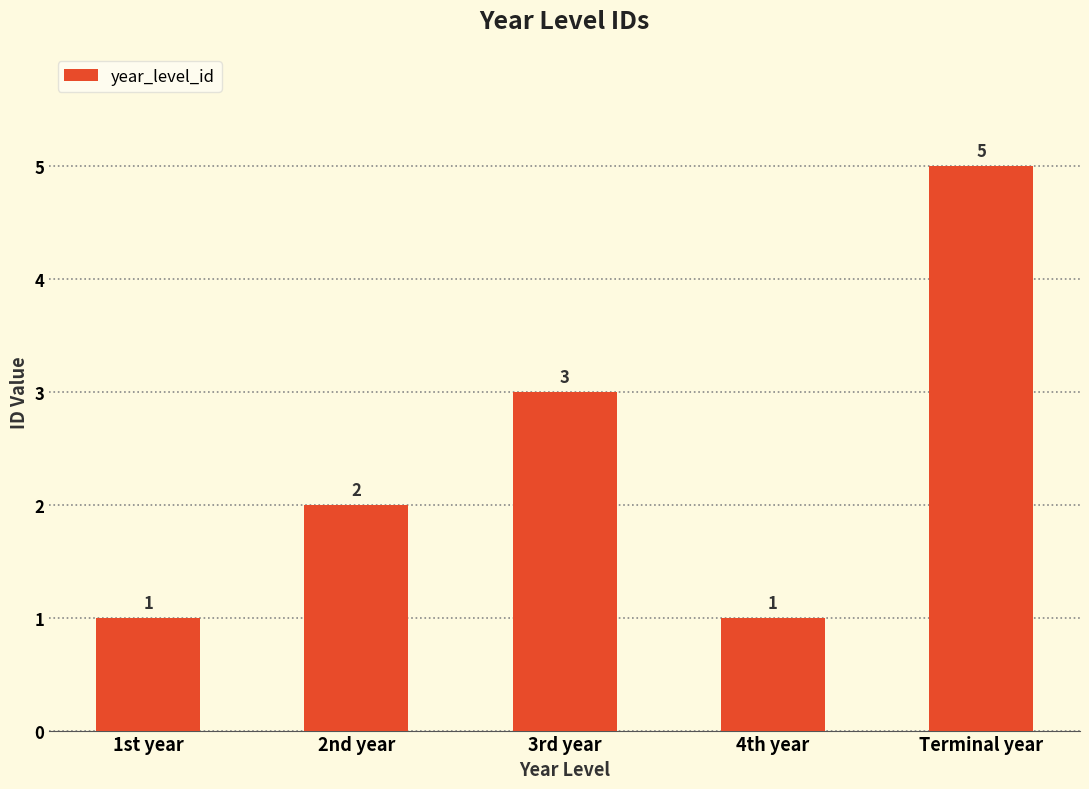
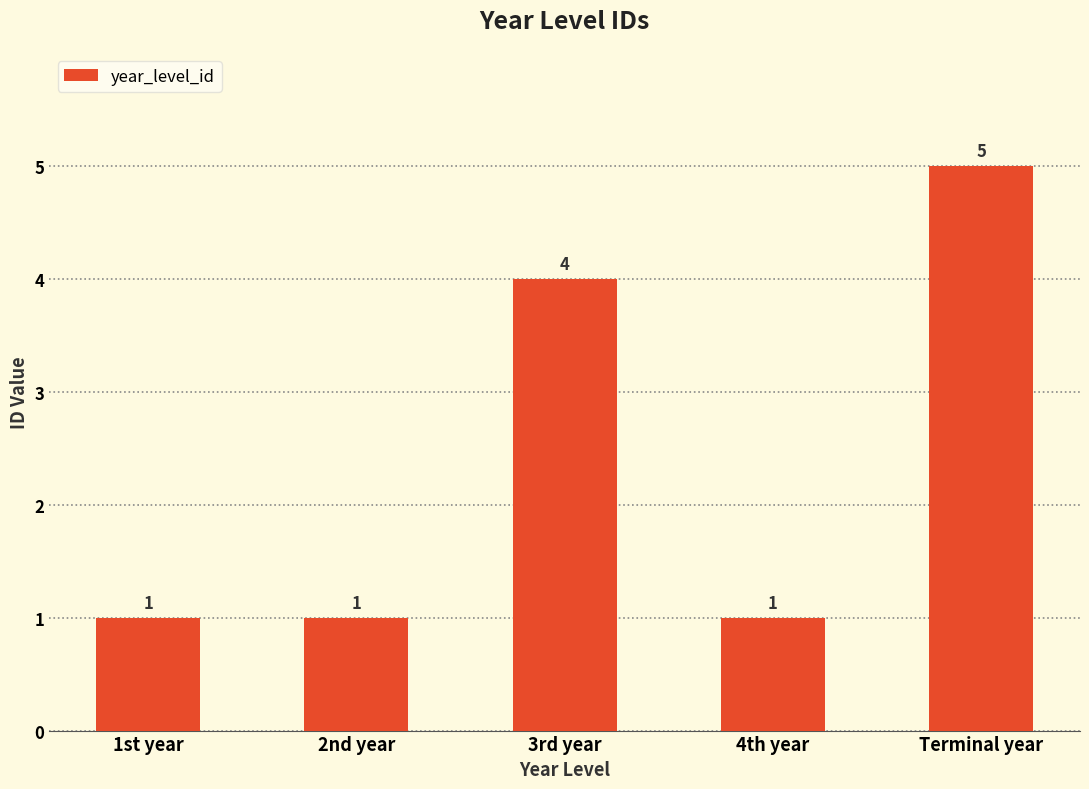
2nd year: 2 -> 1
3rd year: 3 -> 4
